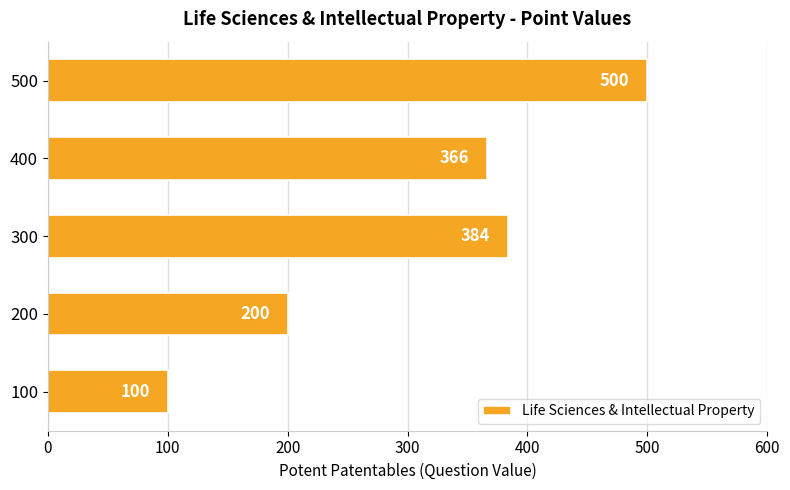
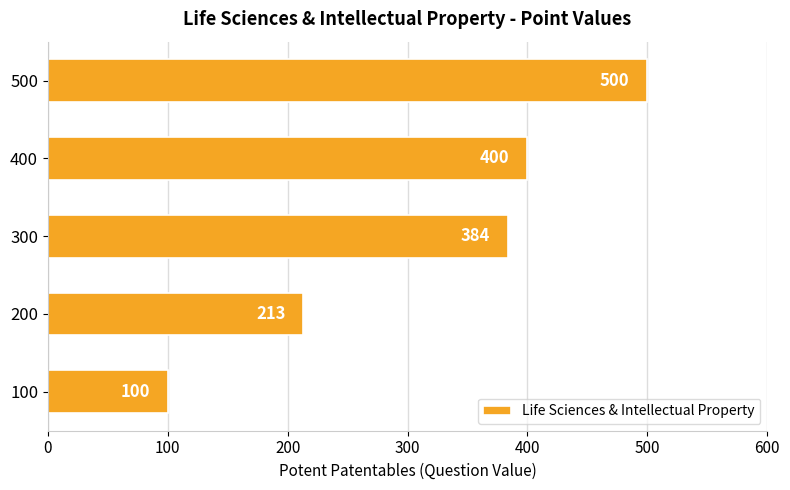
400: 366 -> 400
200: 200 -> 213
